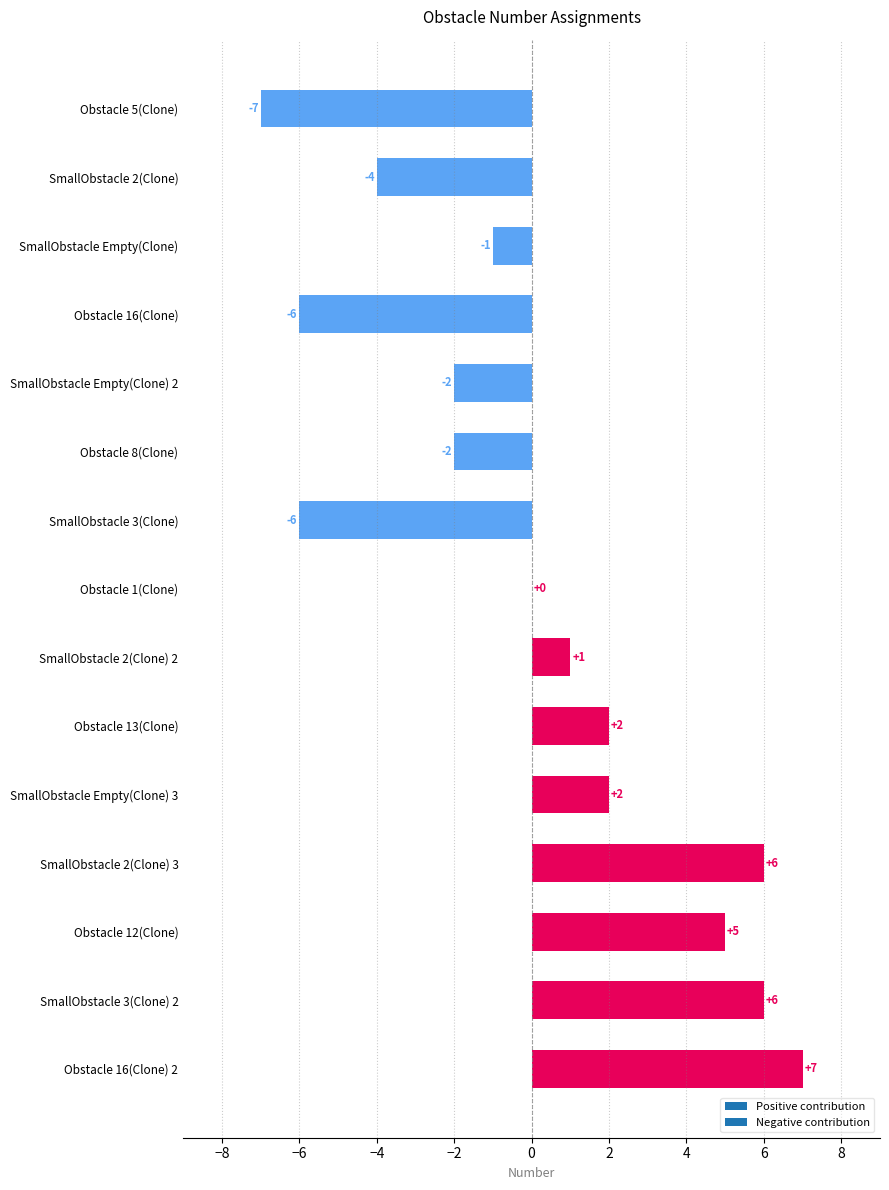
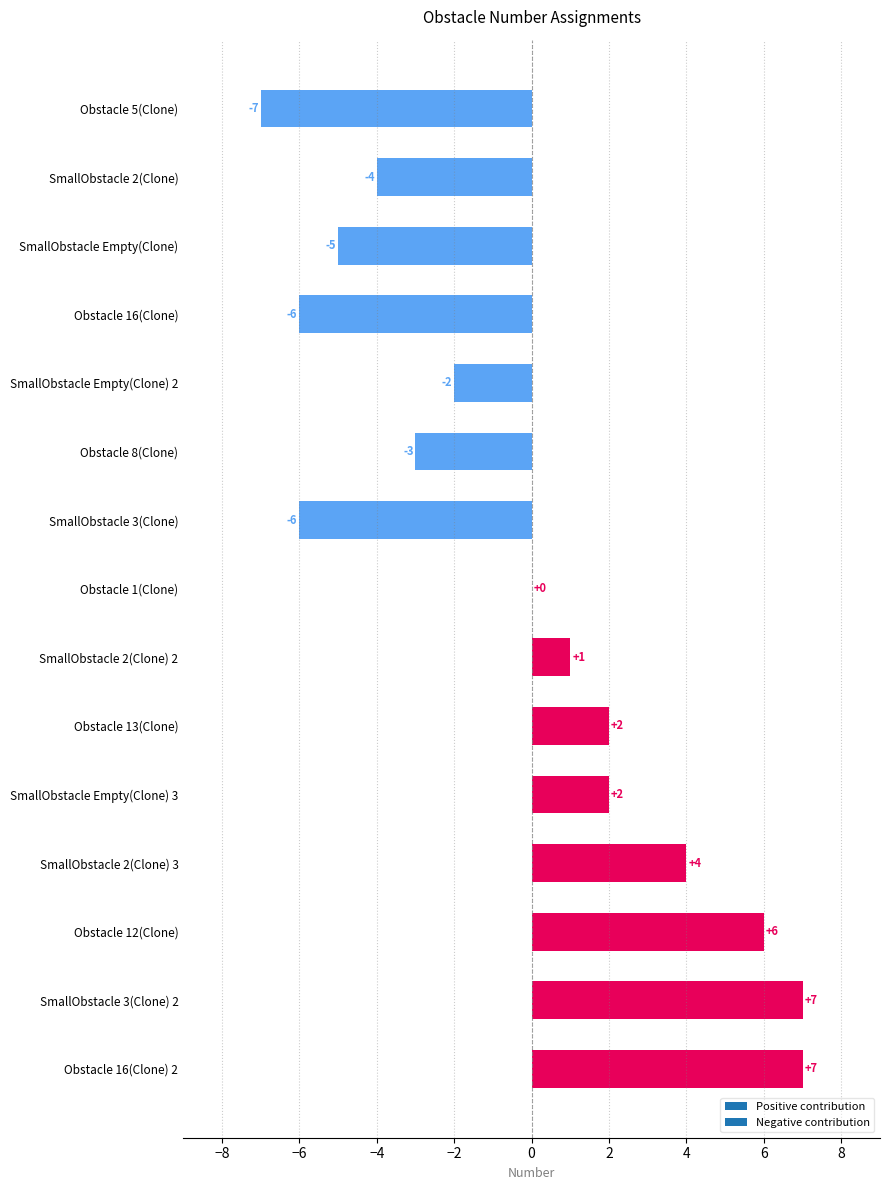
SmallObstacle Empty(Clone): -1 -> -5
Obstacle 8(Clone): -2 -> -3
SmallObstacle 2(Clone) 3: +6 -> +4
Obstacle 12(Clone): +5 -> +6
SmallObstacle 3(Clone) 2: +6 -> +7
